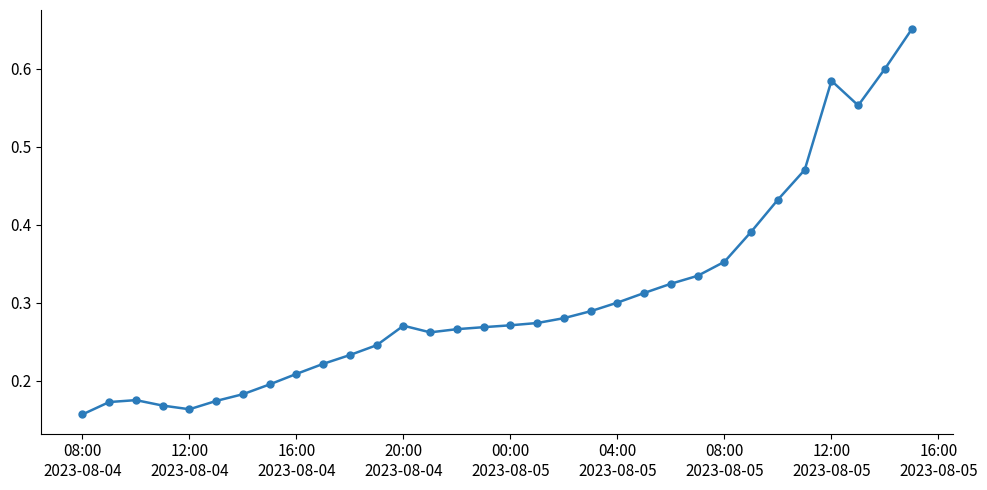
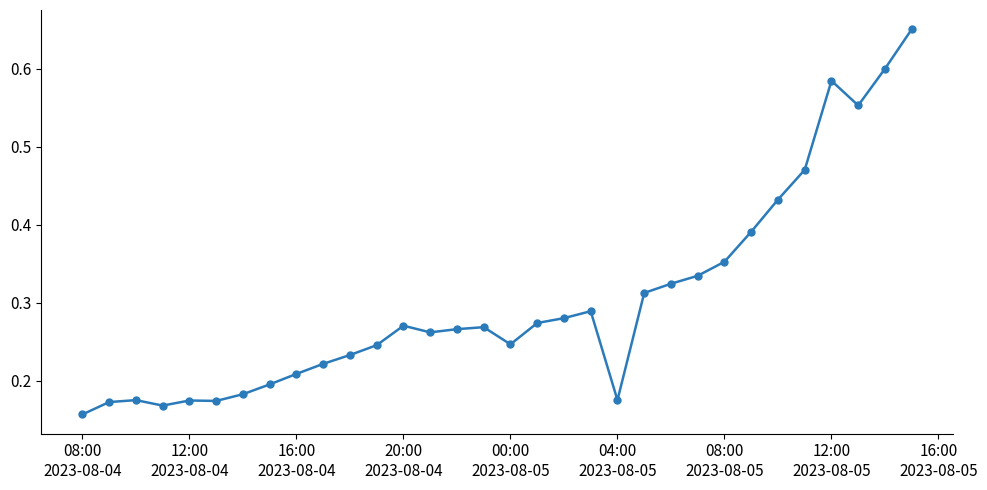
12:00 2023-08-04: 0.16 -> 0.17
00:00 2023-08-05: 0.27 -> 0.25
04:00 2023-08-05: 0.30 -> 0.18
